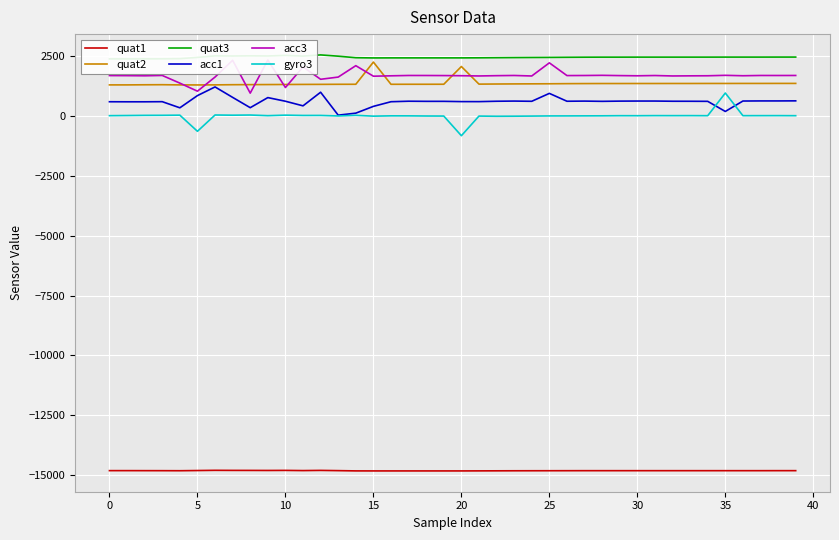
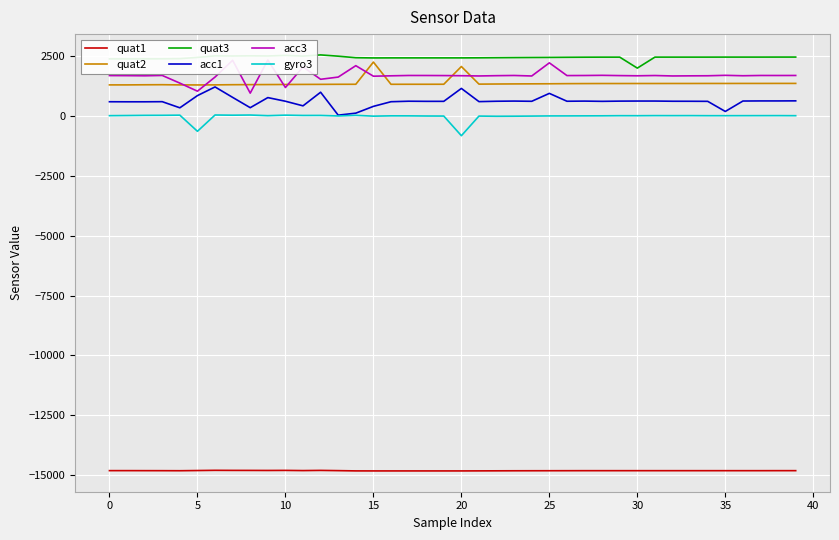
acc1, 20: 600 -> 1100
quat3, 30: 2400 -> 2000
gyro3, 35: 1000 -> 0
